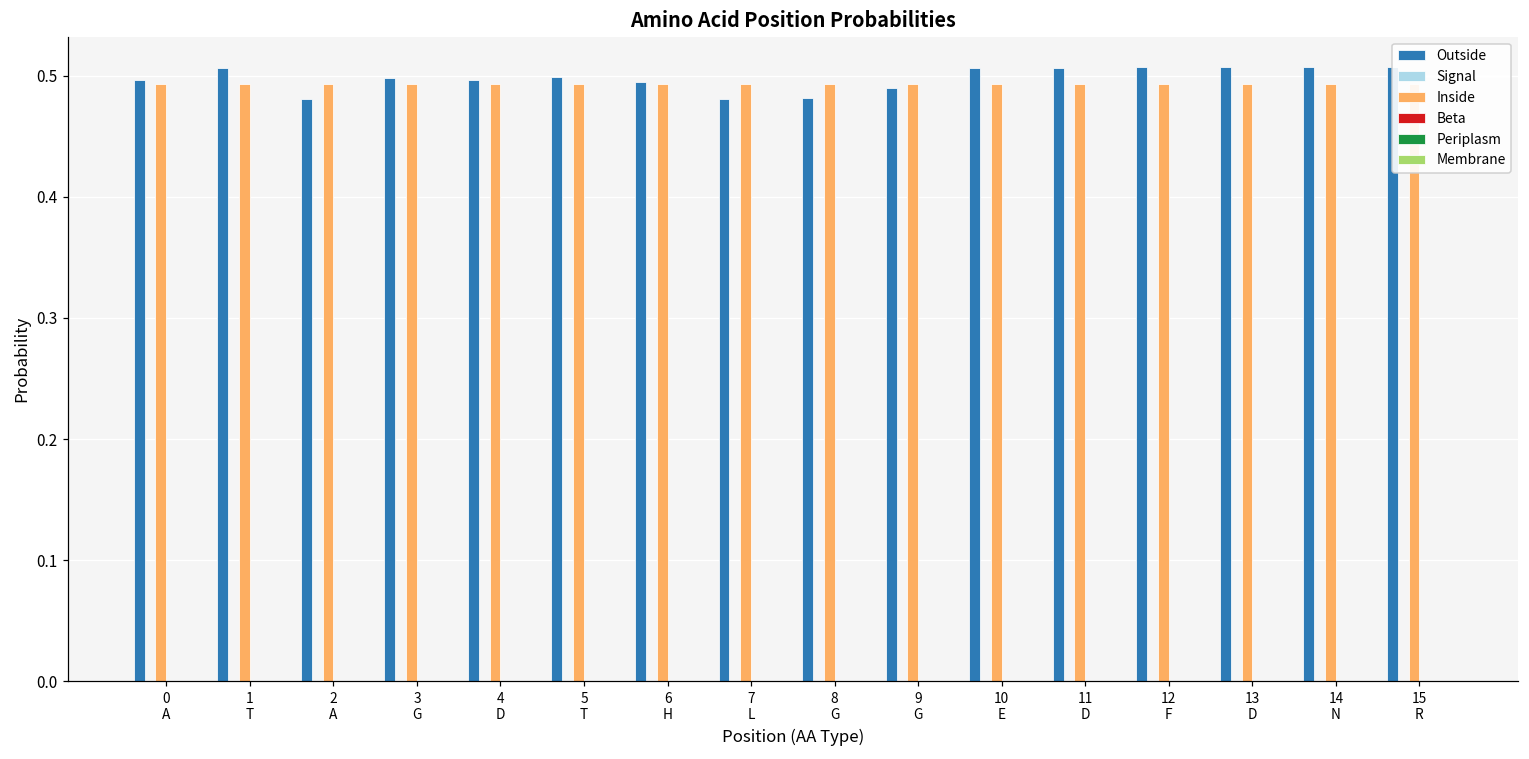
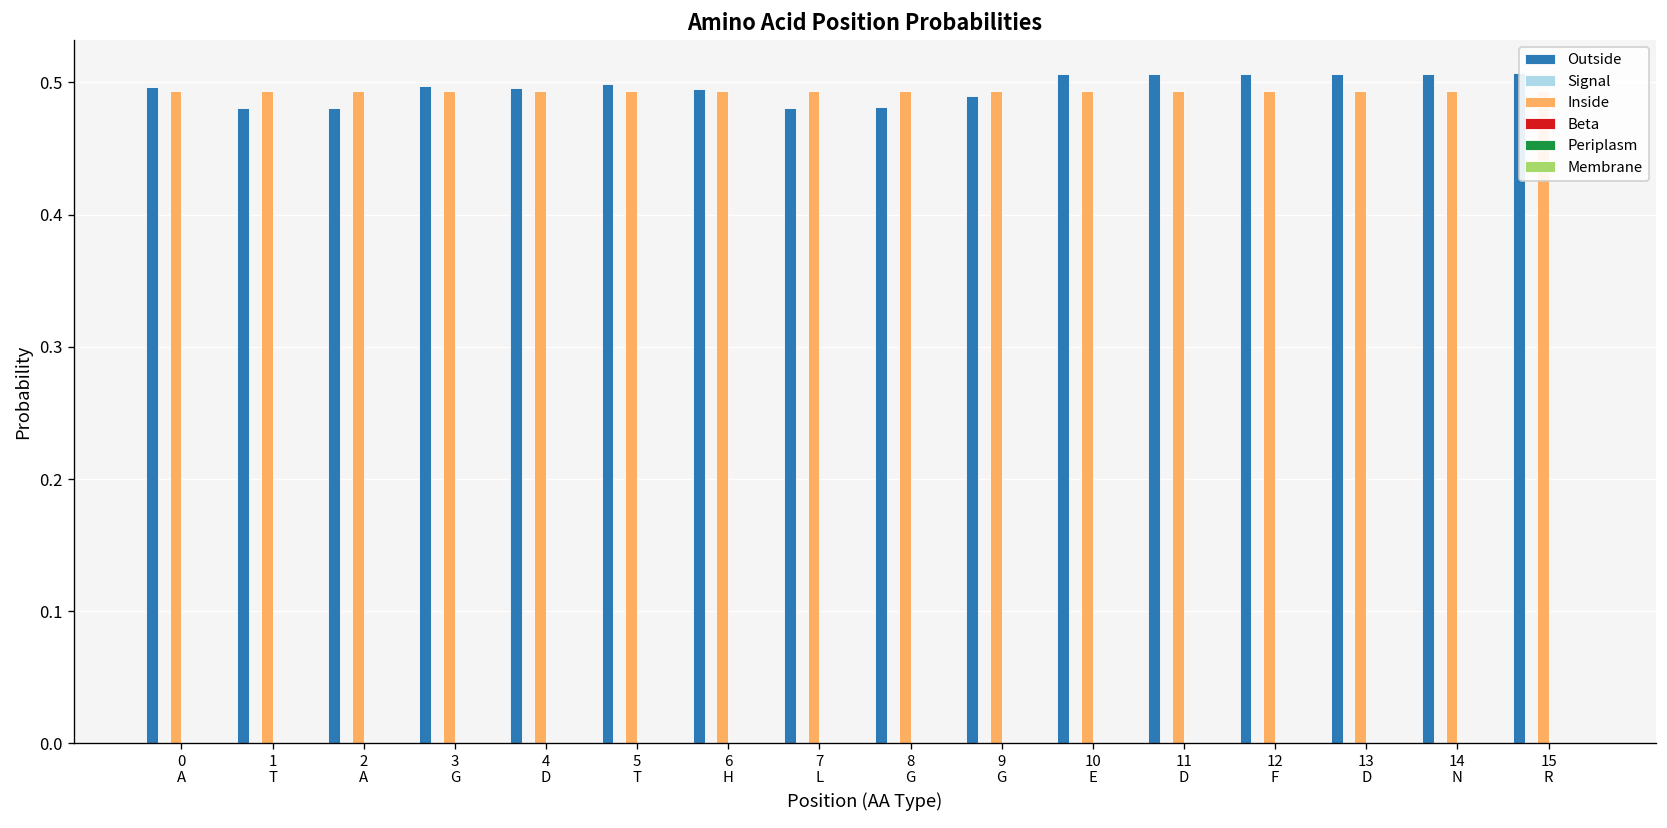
Outside, 1 T: 0.506 -> 0.481
